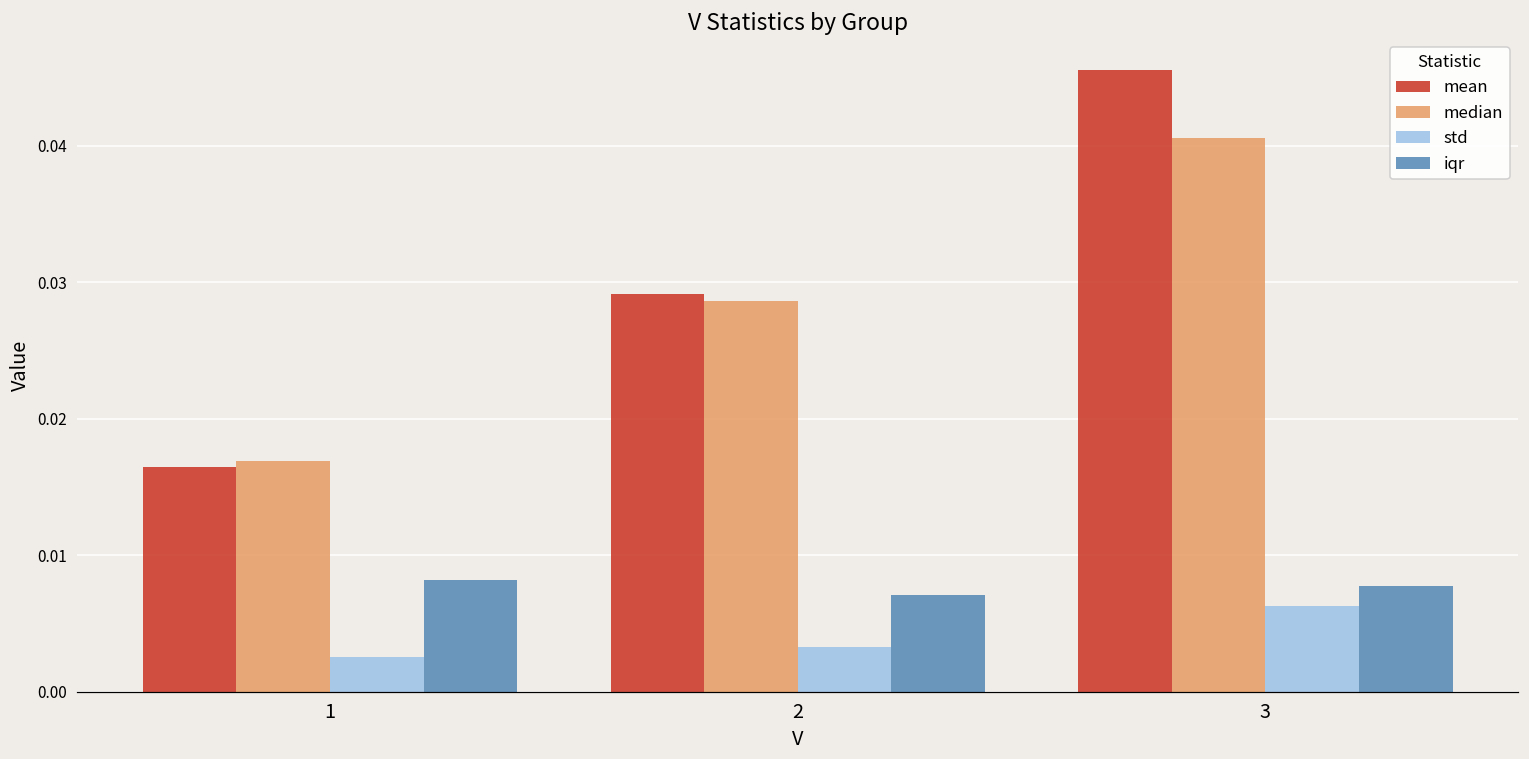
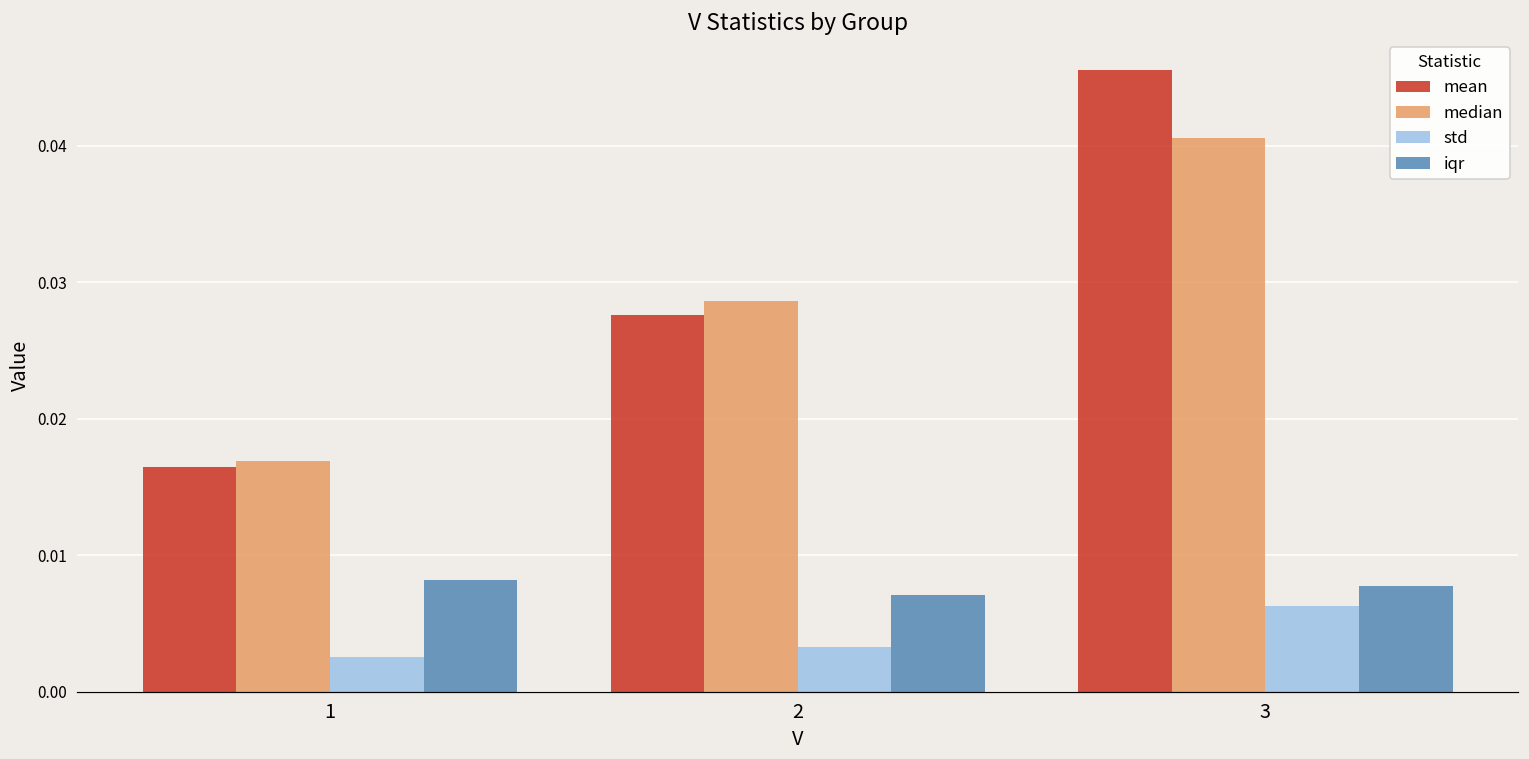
mean, 2: 0.0292 -> 0.0276
